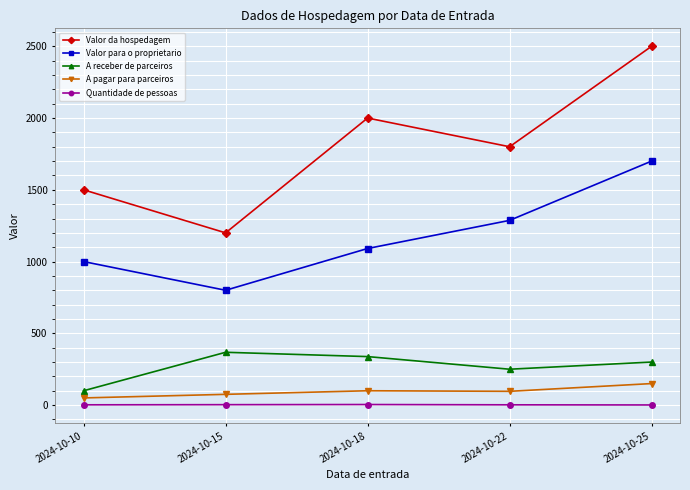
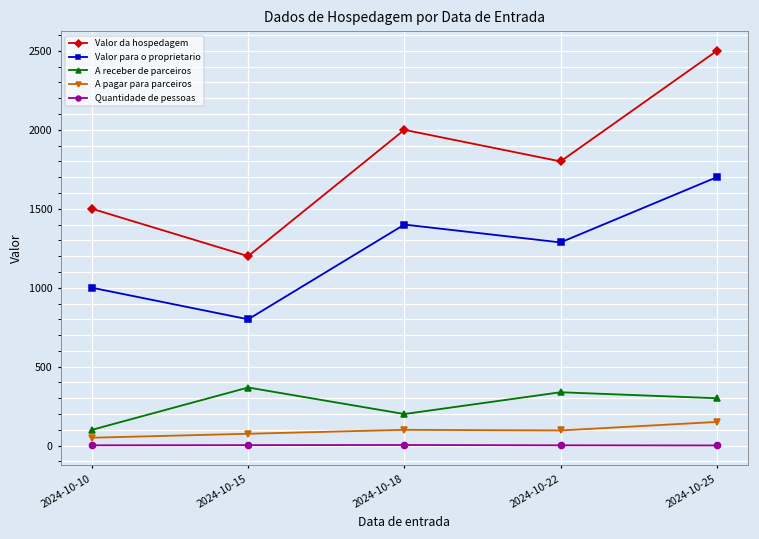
Valor para o proprietario, 2024-10-18: 1090 -> 1400
A receber de parceiros, 2024-10-18: 340 -> 200
A receber de parceiros, 2024-10-22: 250 -> 340
